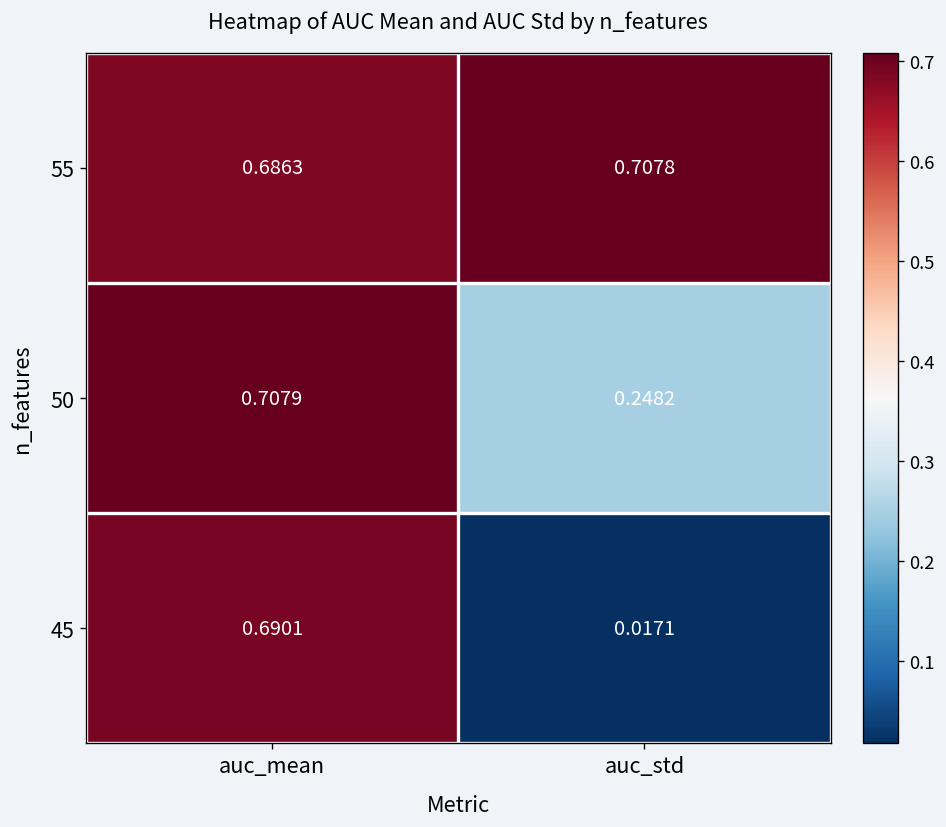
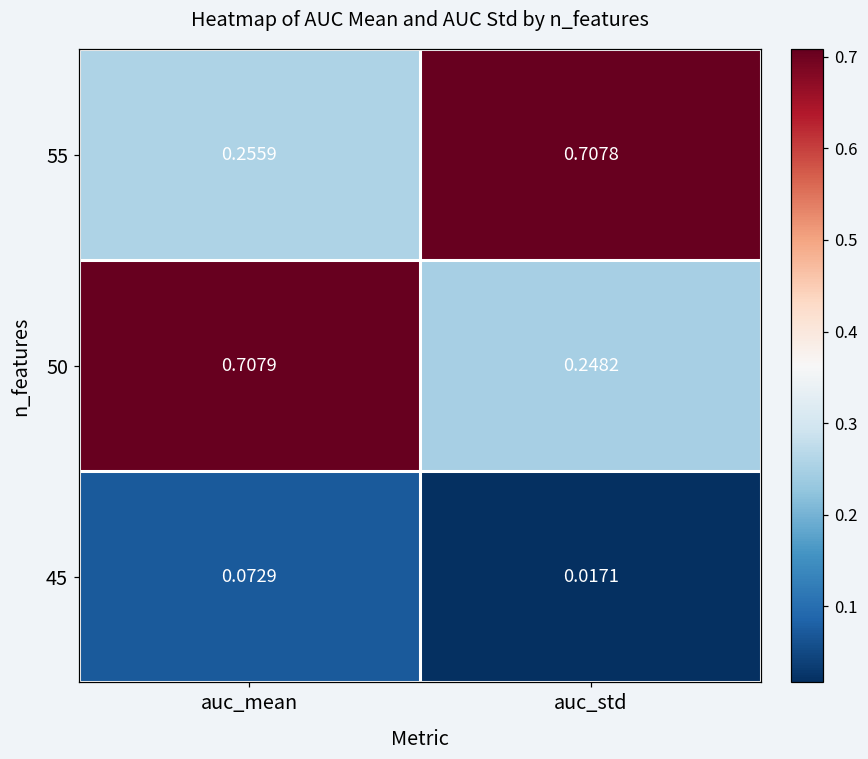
55, auc_mean: 0.6863 -> 0.2559
45, auc_mean: 0.6901 -> 0.0729
